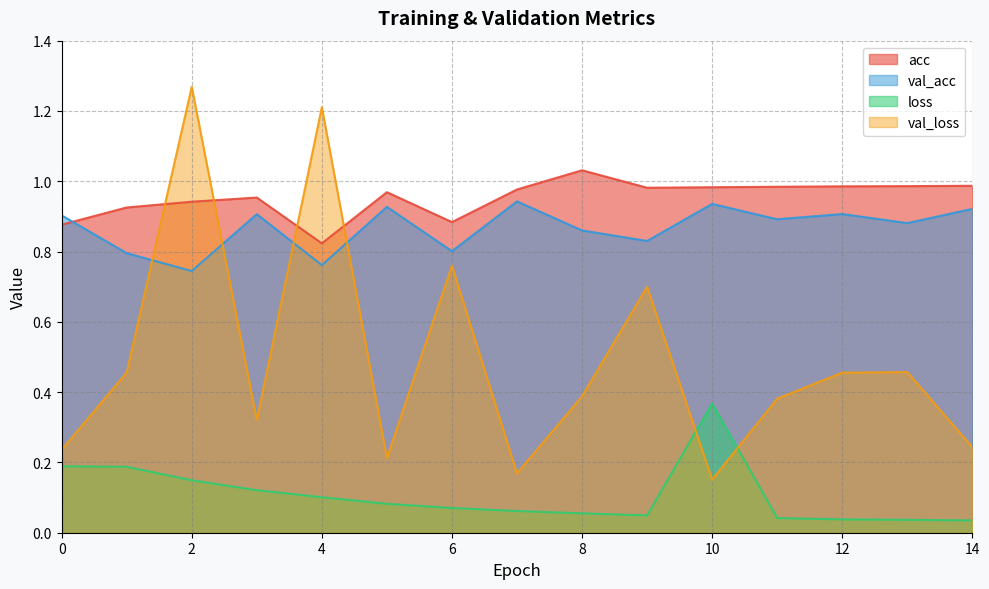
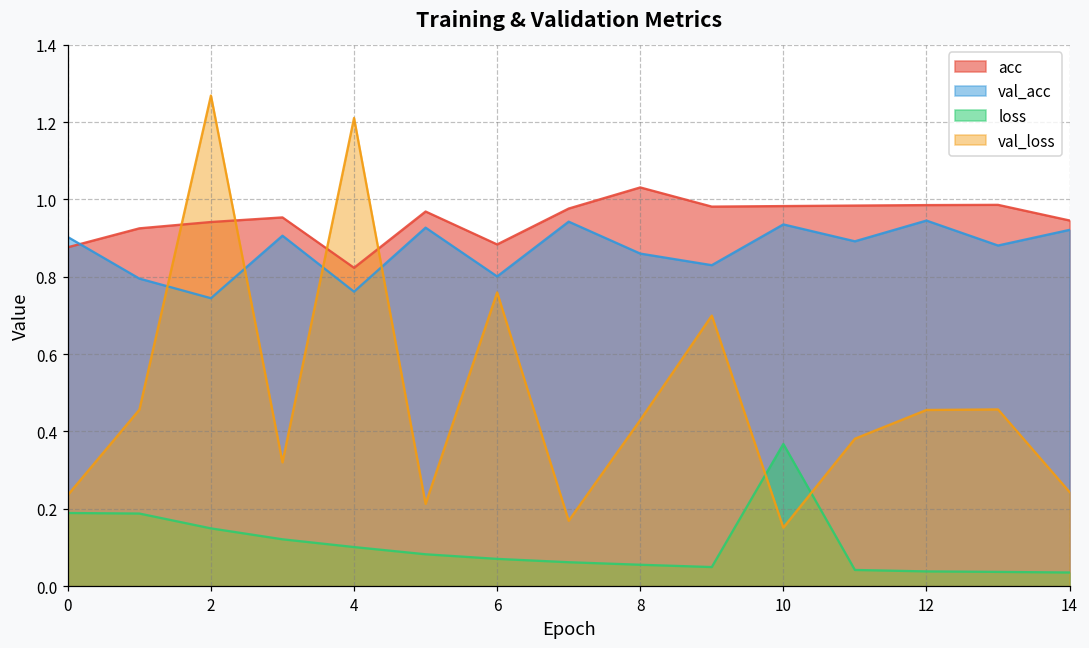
val_loss, 8: 0.39 -> 0.43
val_acc, 12: 0.91 -> 0.95
acc, 14: 0.99 -> 0.95
